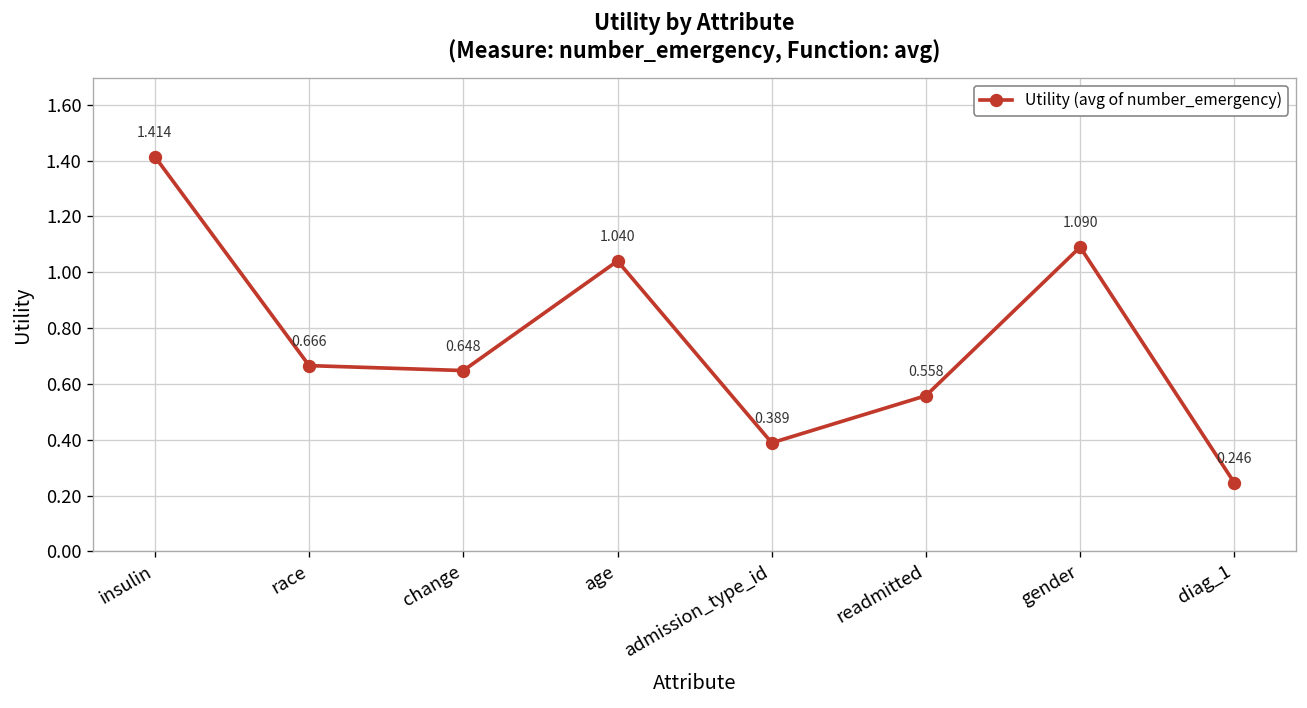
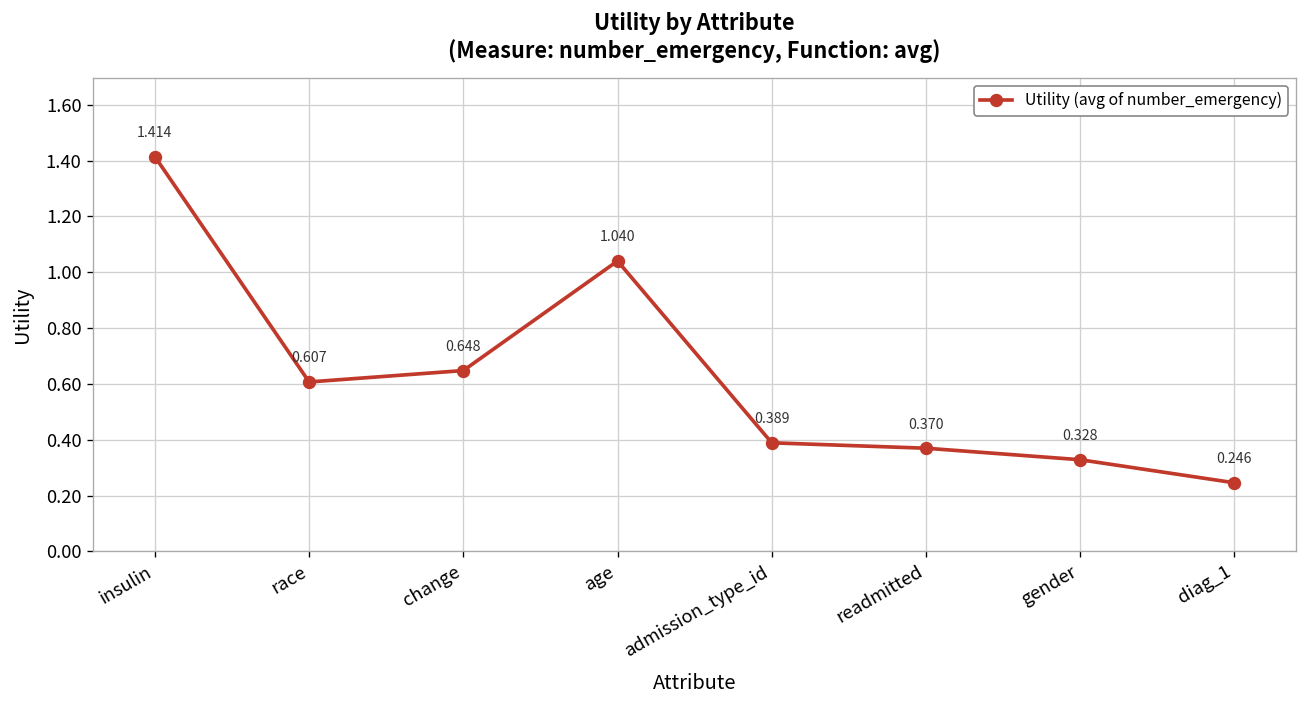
race: 0.666 -> 0.607
readmitted: 0.558 -> 0.370
gender: 1.090 -> 0.328
